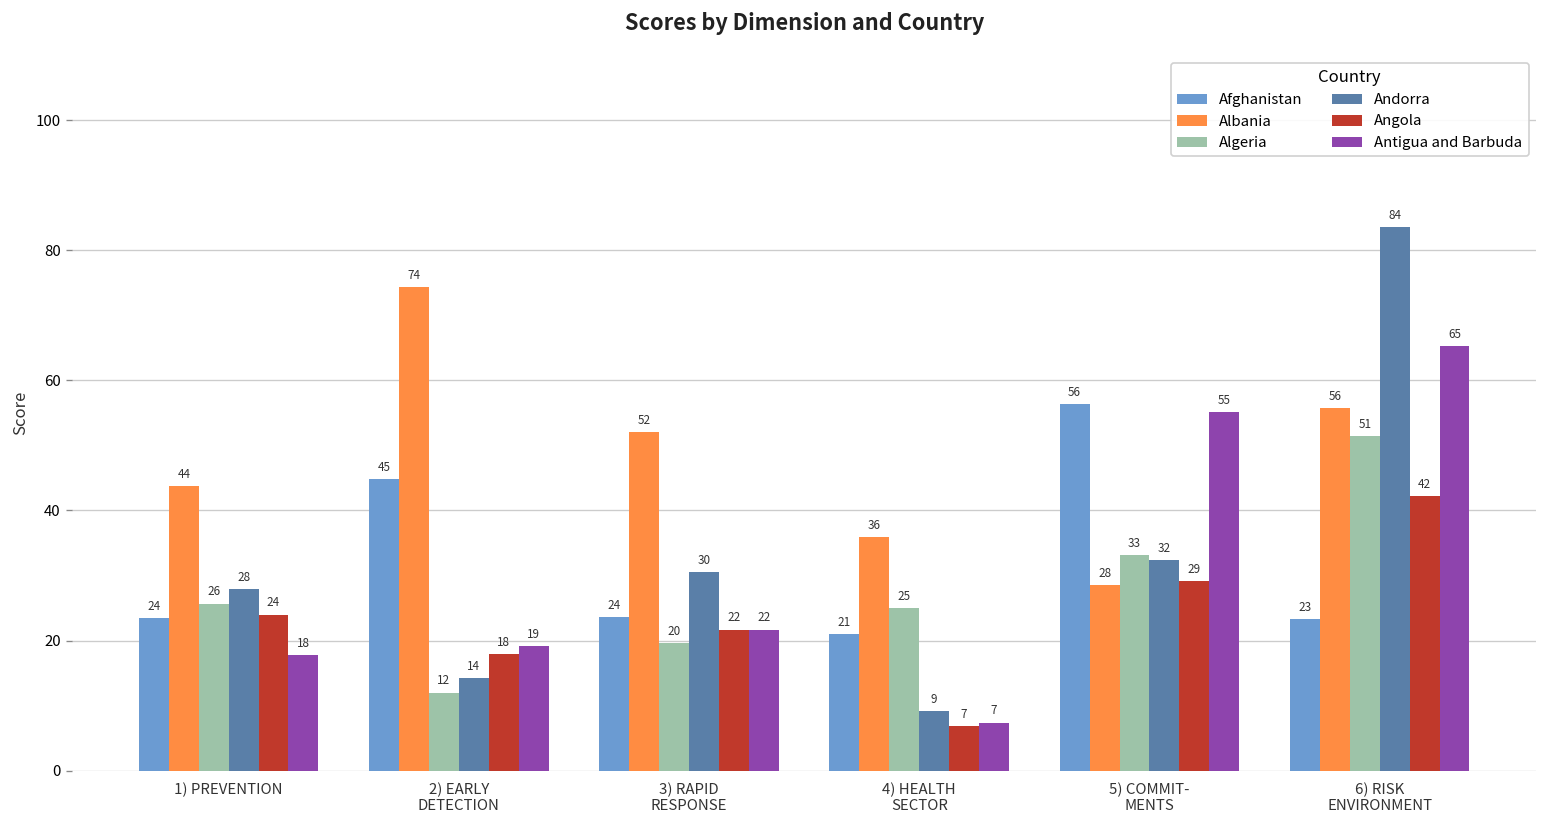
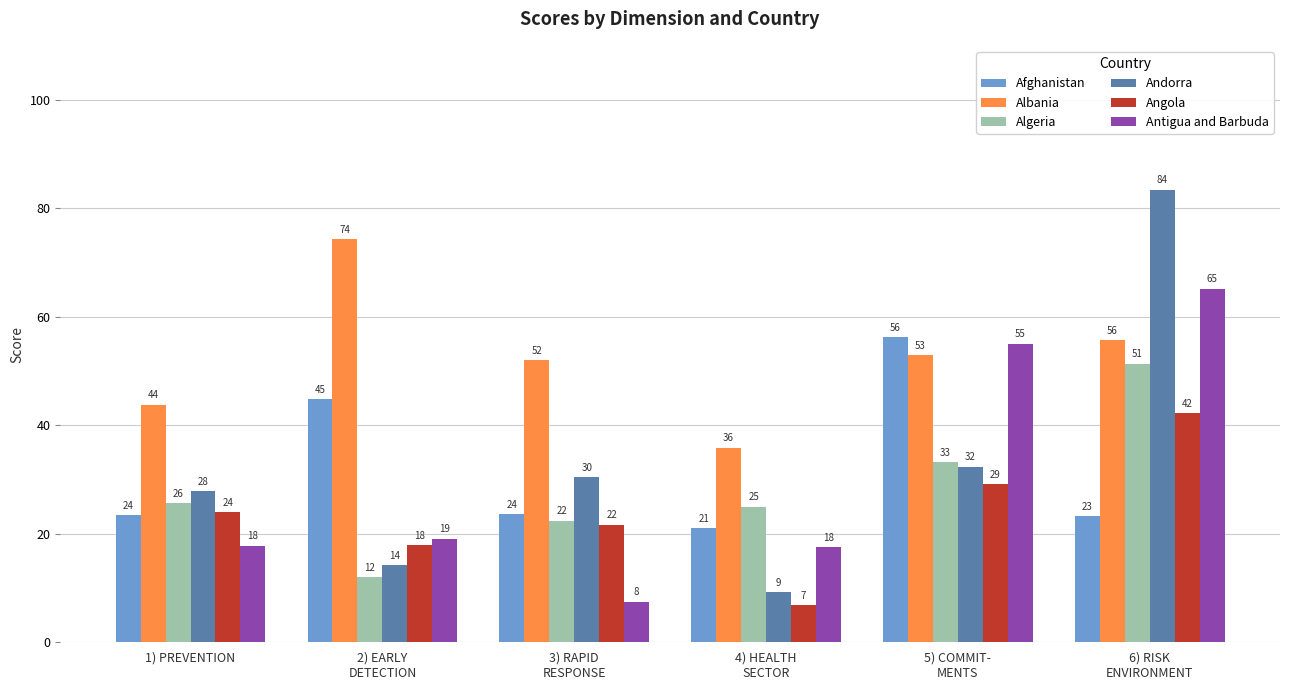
Algeria, 3) RAPID RESPONSE: 20 -> 22
Antigua and Barbuda, 3) RAPID RESPONSE: 22 -> 8
Antigua and Barbuda, 4) HEALTH SECTOR: 7 -> 18
Albania, 5) COMMIT- MENTS: 28 -> 53
